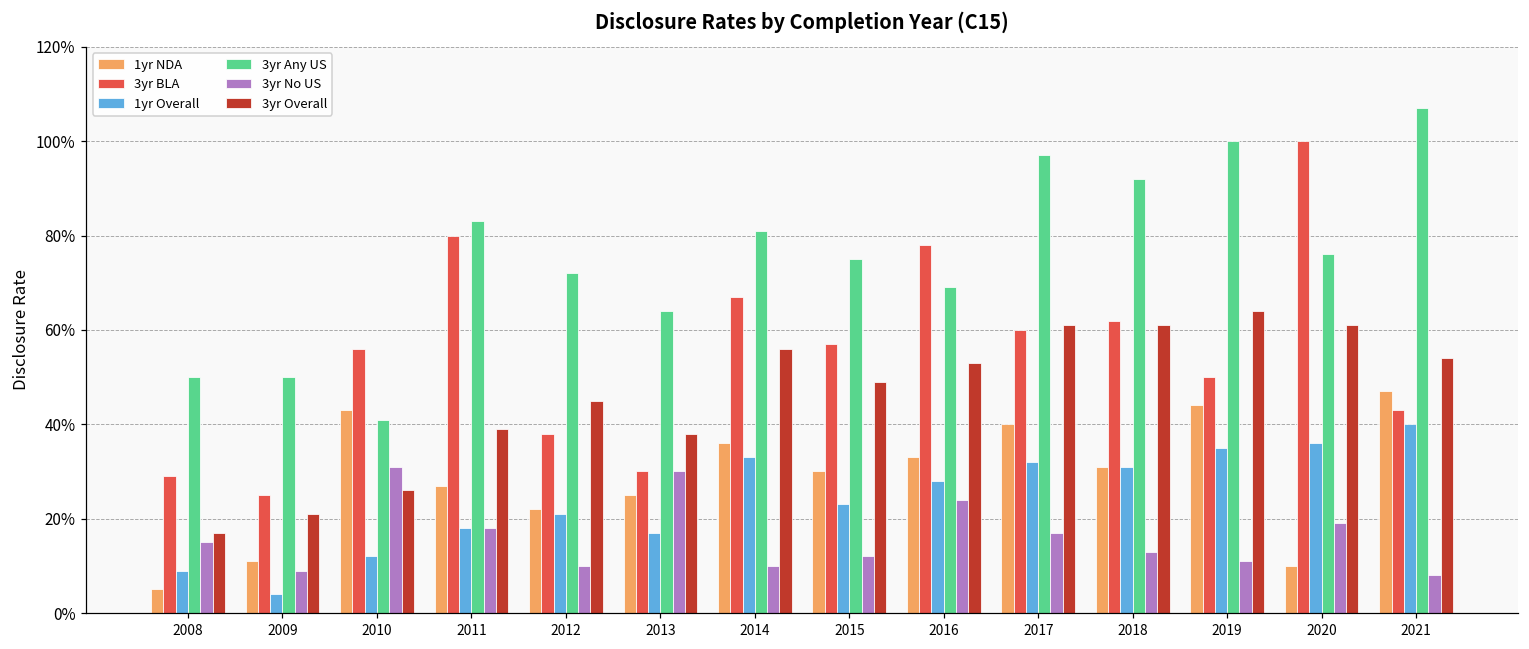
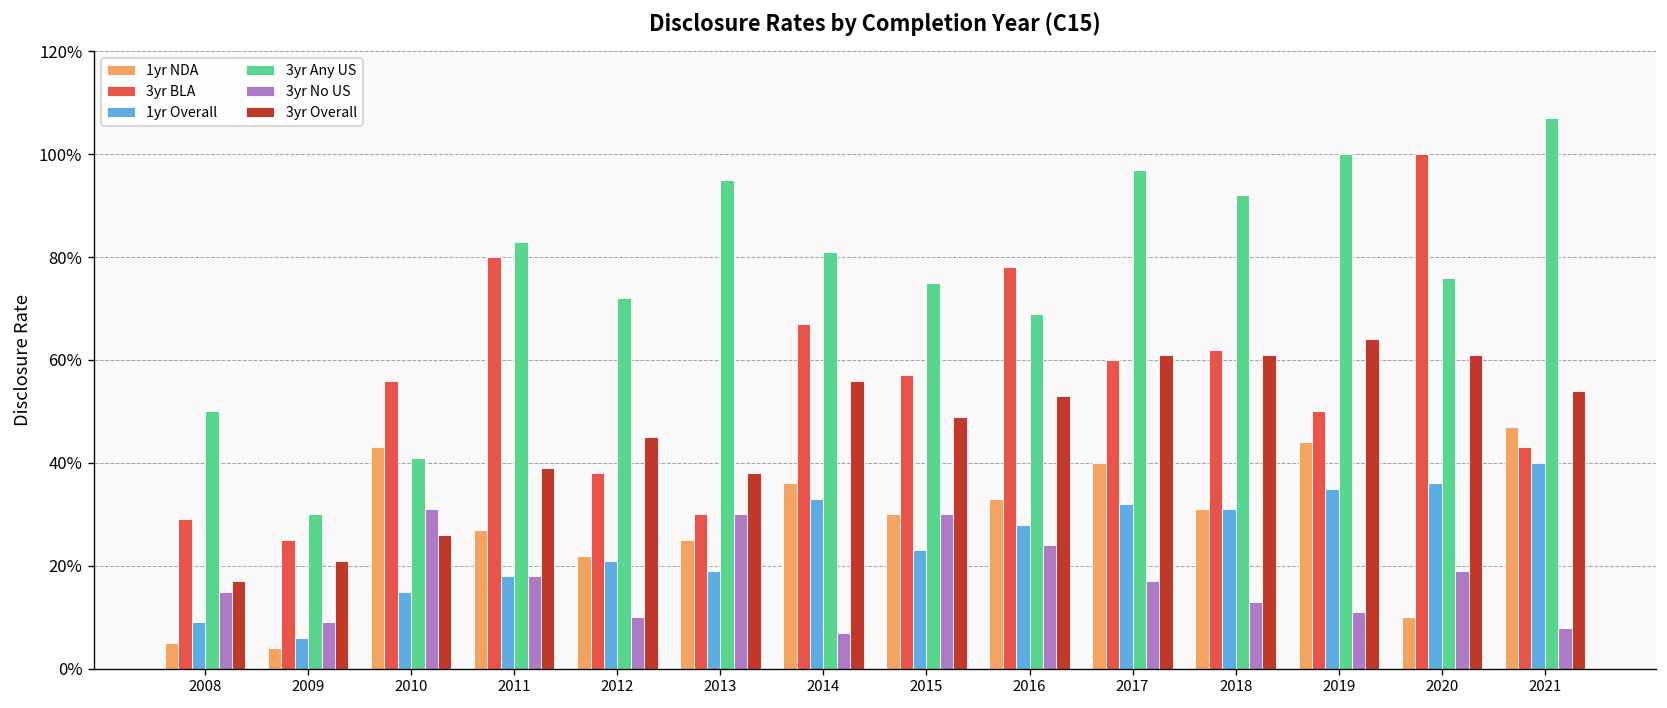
1yr NDA, 2009: 11% -> 4%
1yr Overall, 2009: 4% -> 6%
3yr Any US, 2009: 50% -> 30%
1yr Overall, 2010: 12% -> 15%
1yr Overall, 2013: 17% -> 19%
3yr Any US, 2013: 64% -> 95%
3yr No US, 2014: 10% -> 7%
3yr No US, 2015: 12% -> 30%
